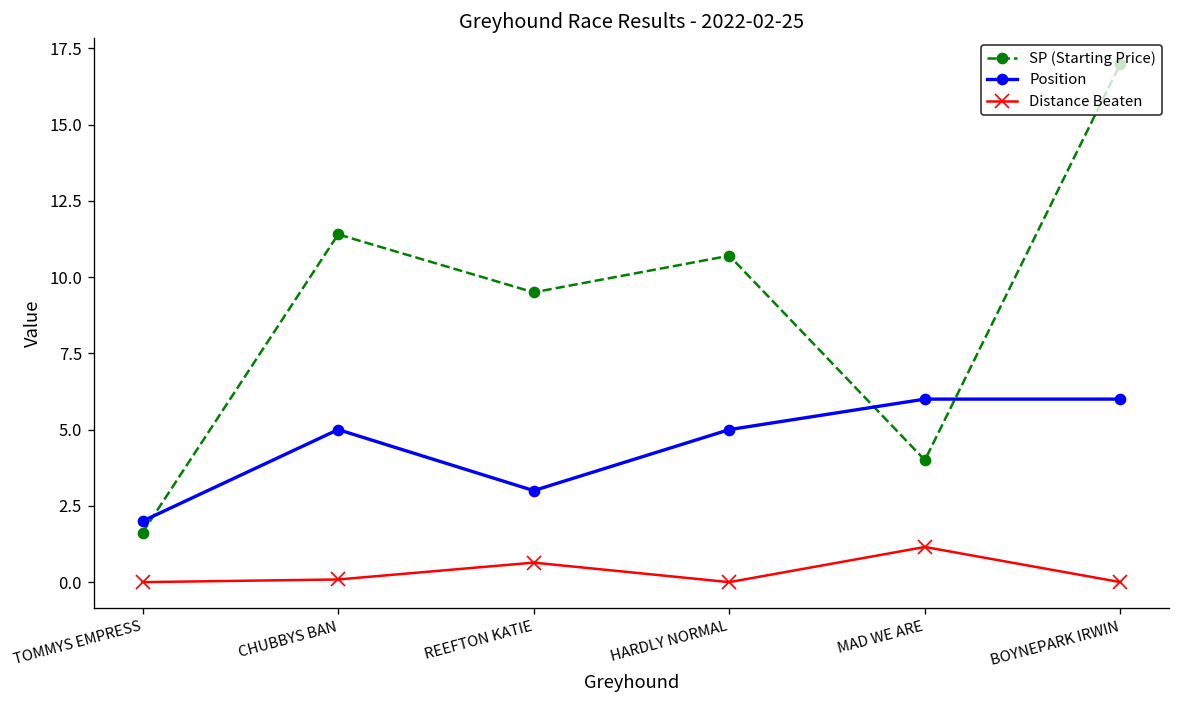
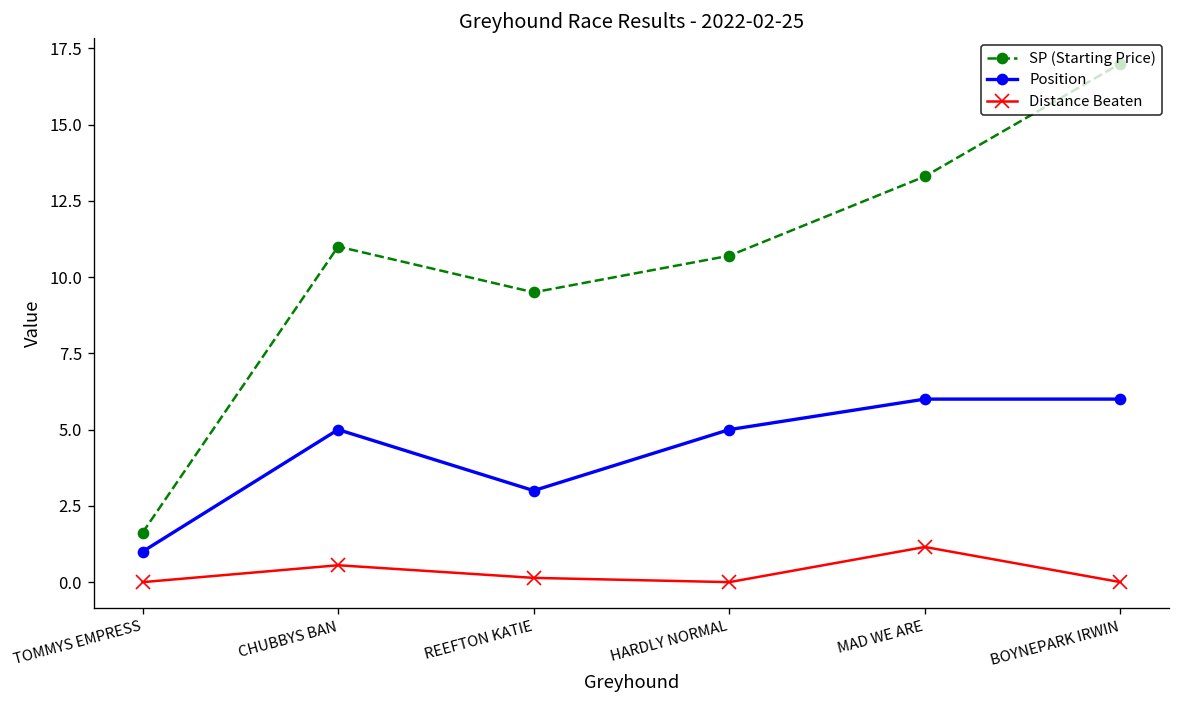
Position, TOMMYS EMPRESS: 2 -> 1
SP (Starting Price), CHUBBYS BAN: 11.4 -> 11.0
Distance Beaten, CHUBBYS BAN: 0.1 -> 0.6
Distance Beaten, REEFTON KATIE: 0.6 -> 0.1
SP (Starting Price), MAD WE ARE: 4.0 -> 13.3
